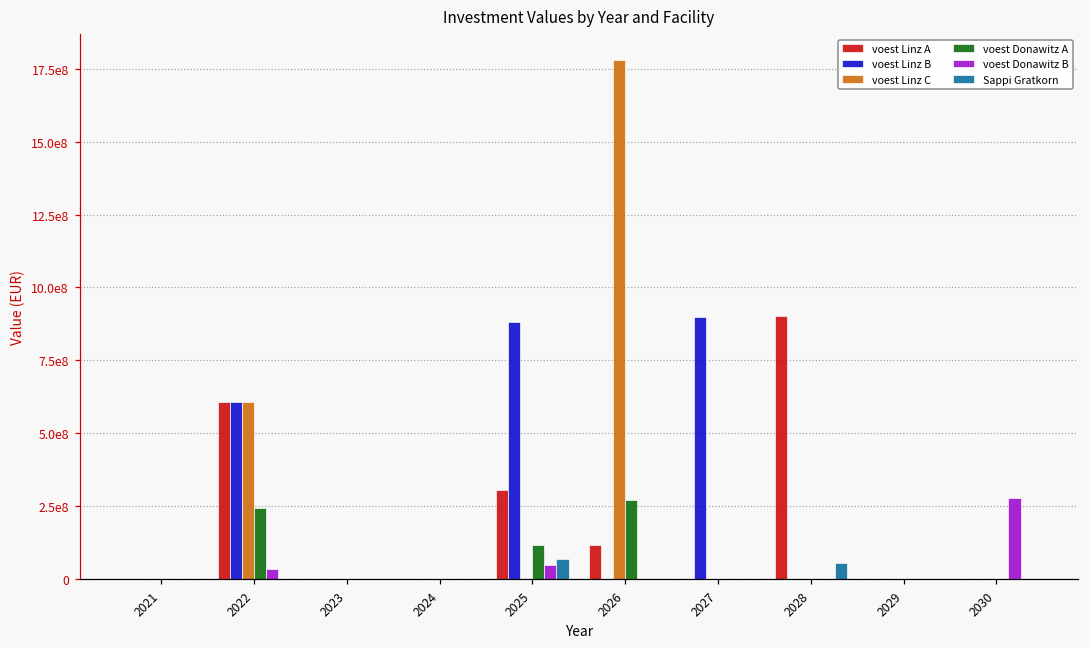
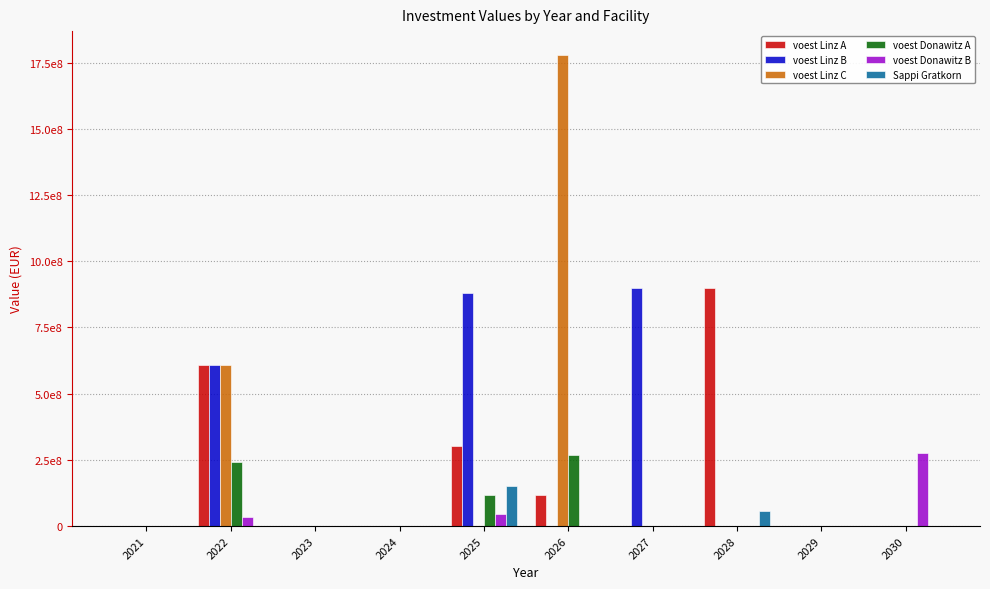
Sappi Gratkorn, 2025: 70000000 -> 150000000
